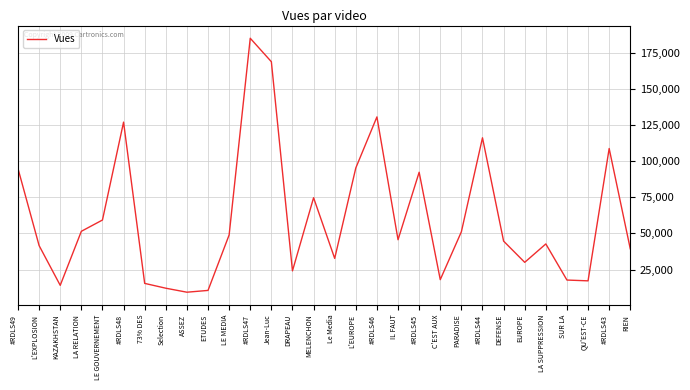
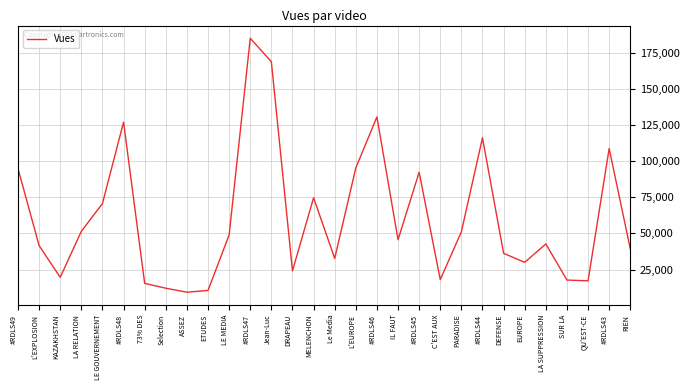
KAZAKHSTAN: 14,000 -> 20,000
LE GOUVERNEMENT: 59,000 -> 71,000
DEFENSE: 45,000 -> 36,000
